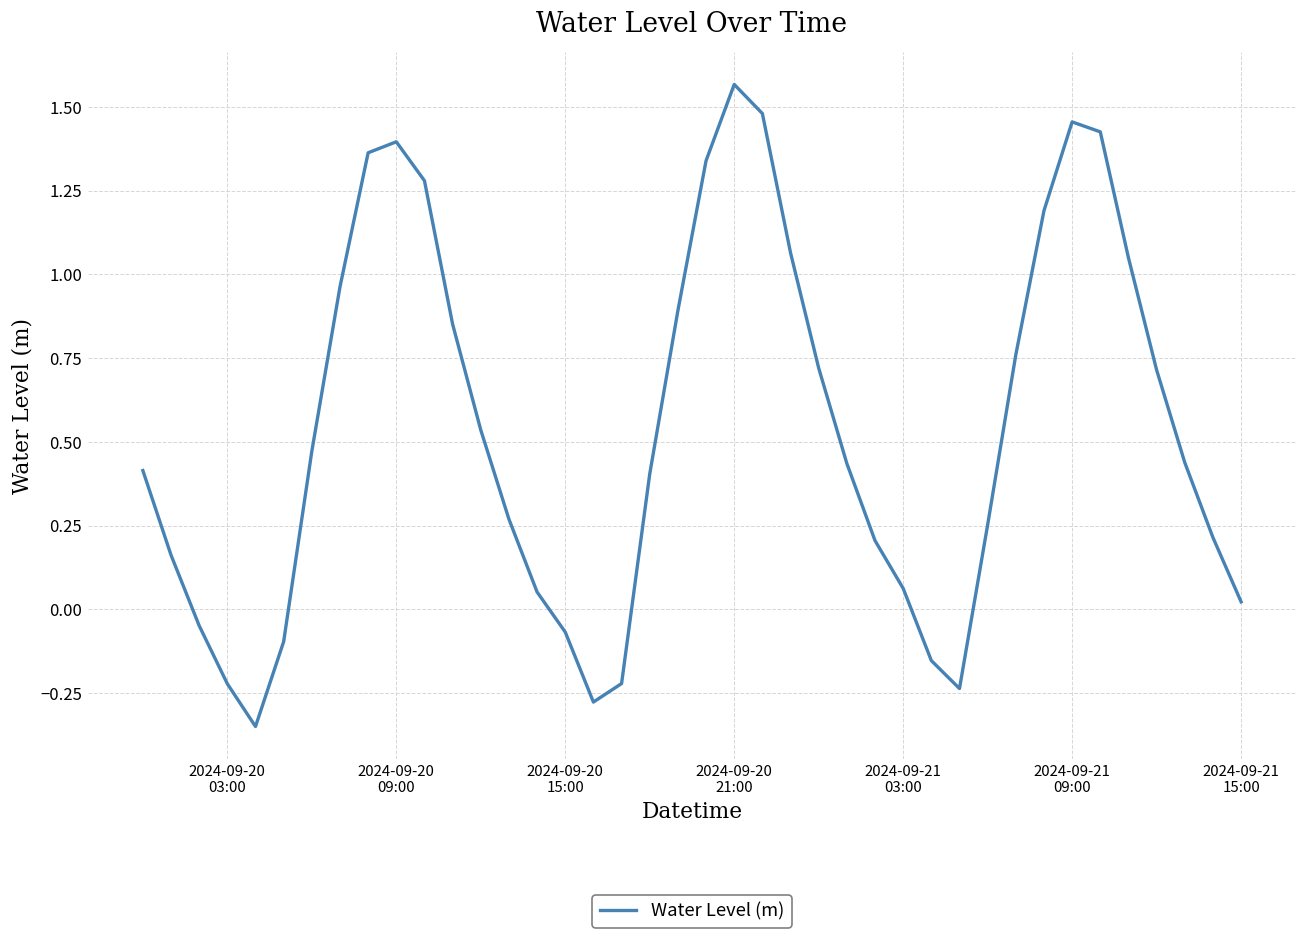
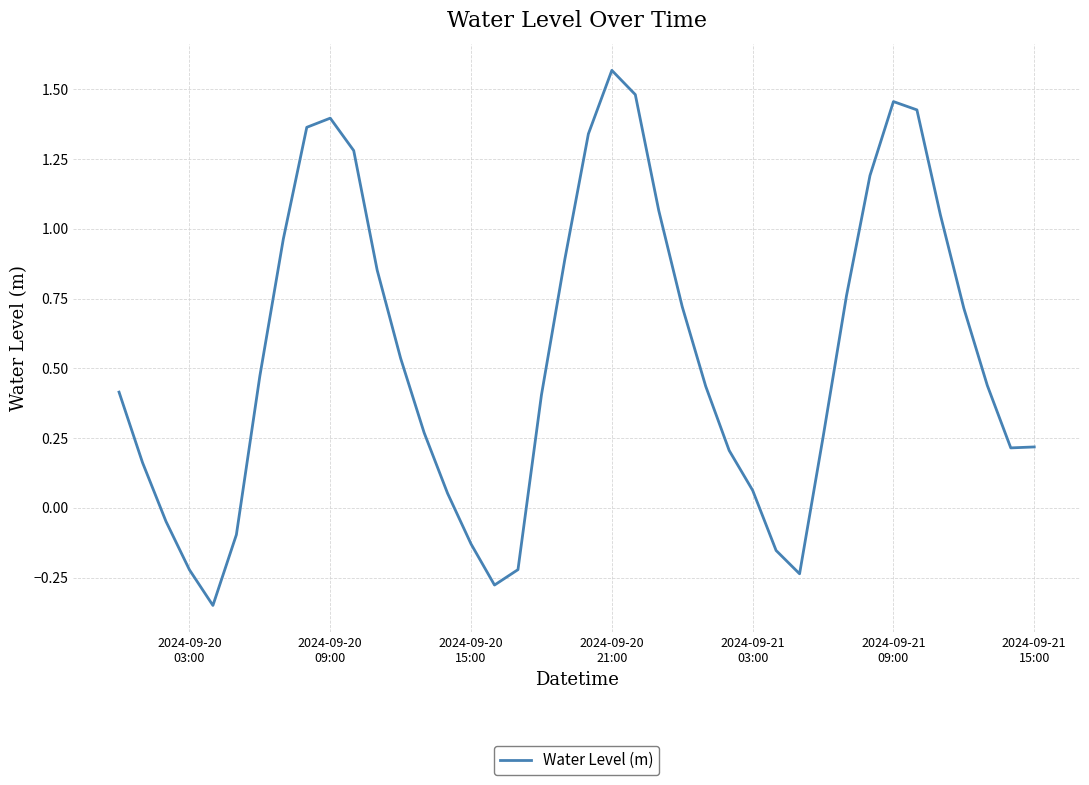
2024-09-20 15:00: -0.07 -> -0.13
2024-09-21 15:00: 0.02 -> 0.22
